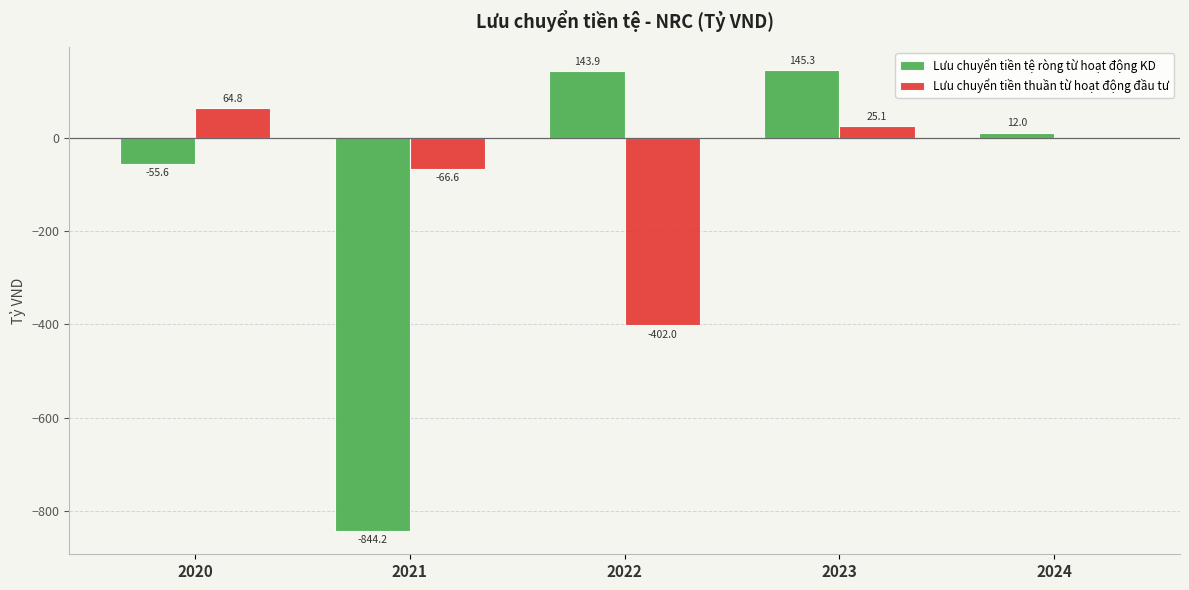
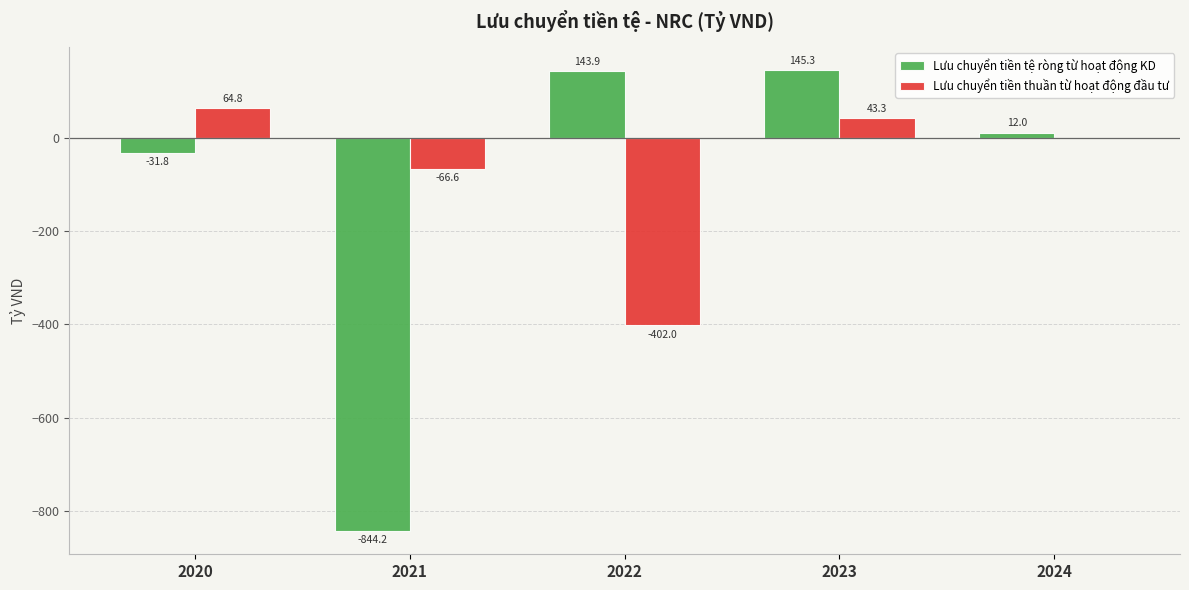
Lưu chuyển tiền tệ ròng từ hoạt động KD, 2020: -55.6 -> -31.8
Lưu chuyển tiền thuần từ hoạt động đầu tư, 2023: 25.1 -> 43.3
